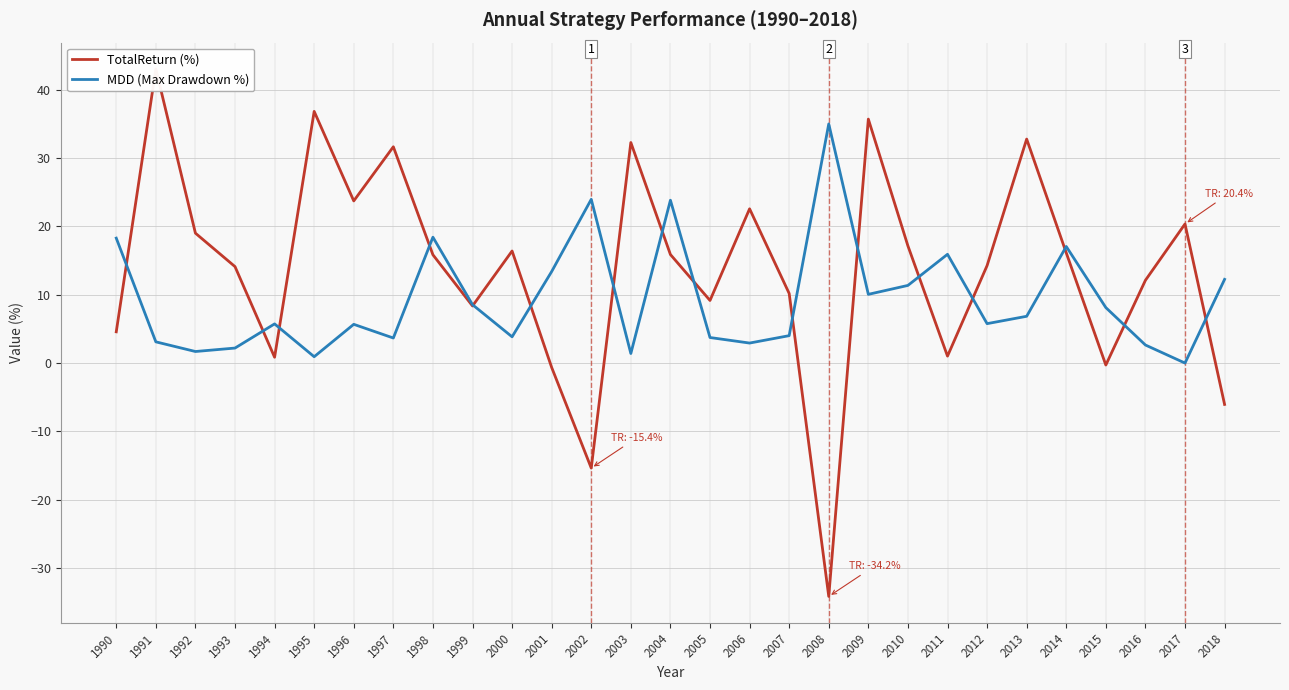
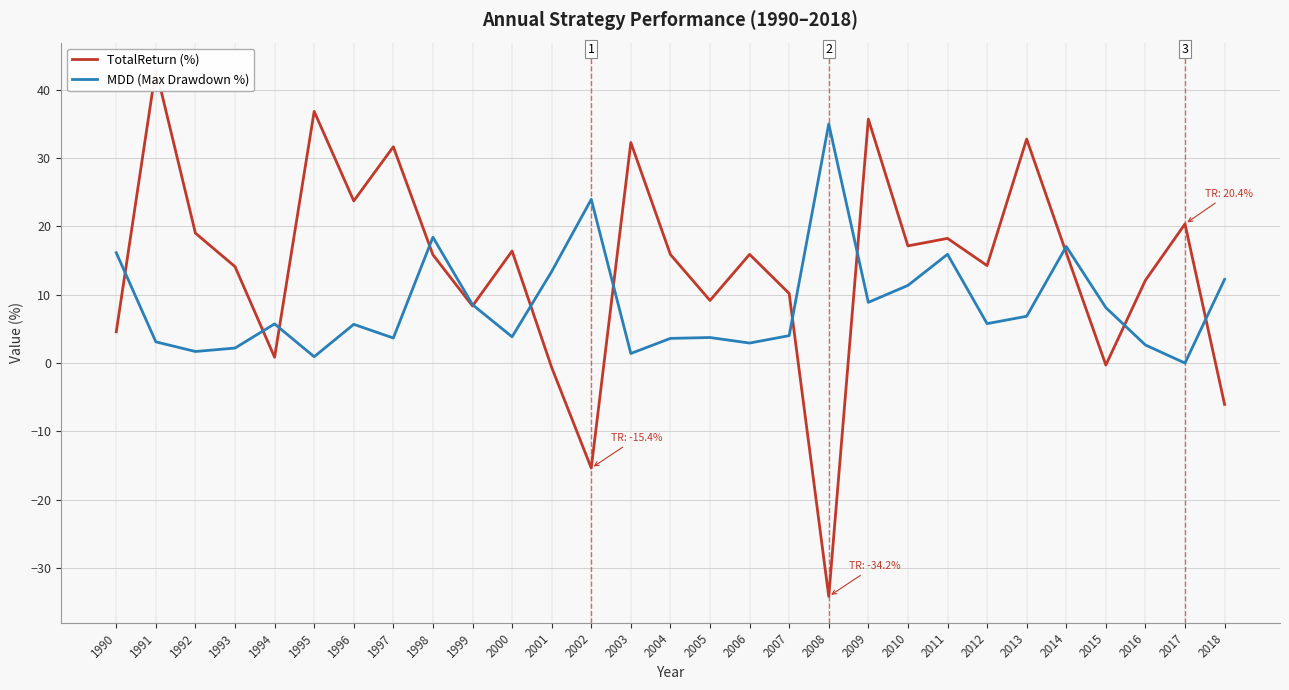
MDD (Max Drawdown %), 1990: 18 -> 16
MDD (Max Drawdown %), 2004: 24 -> 4
TotalReturn (%), 2006: 23 -> 16
MDD (Max Drawdown %), 2009: 10 -> 9
TotalReturn (%), 2011: 1 -> 18
